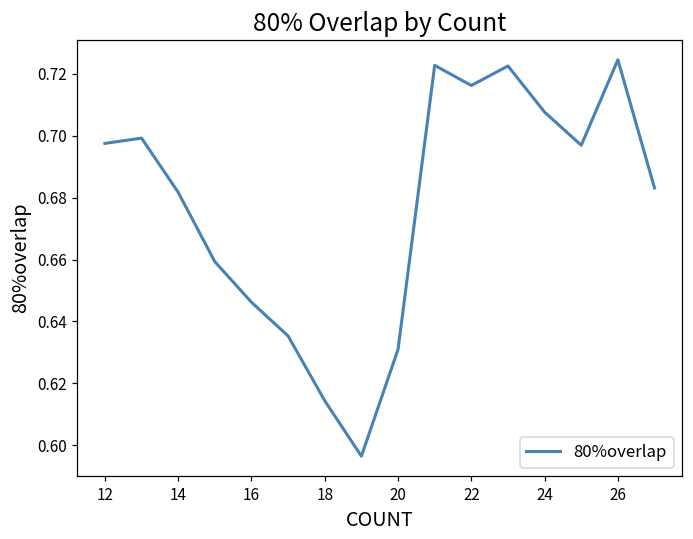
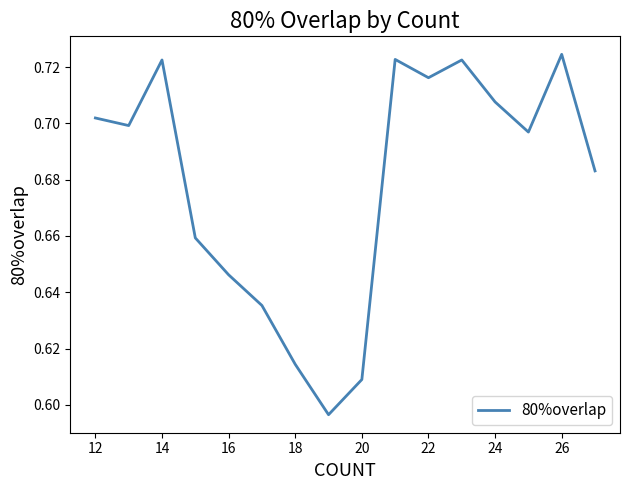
12: 0.698 -> 0.702
14: 0.682 -> 0.723
20: 0.631 -> 0.609
